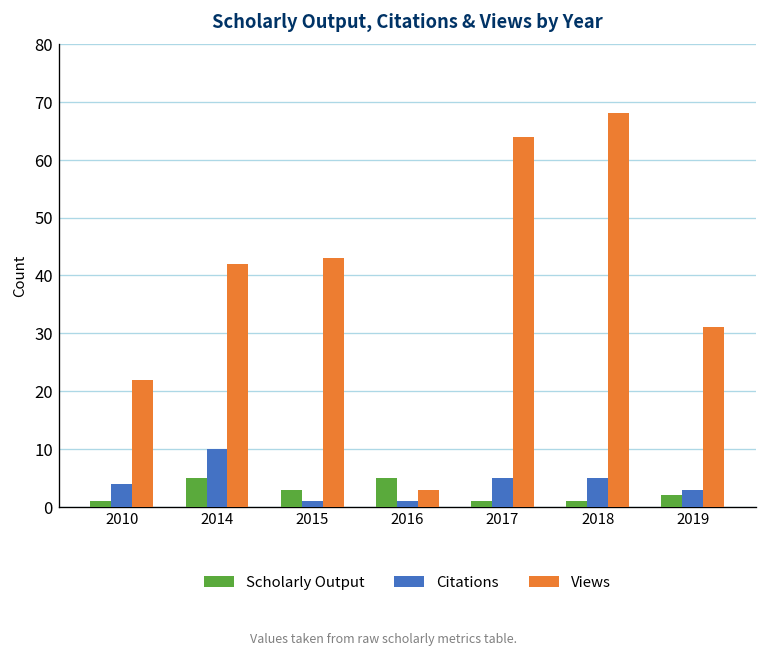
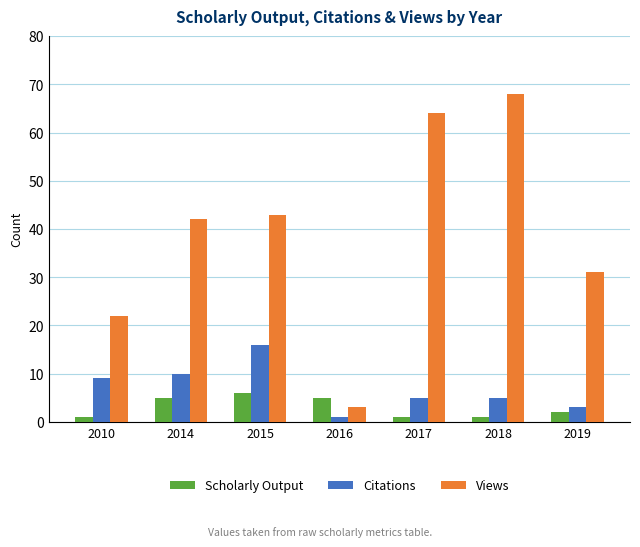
Citations, 2010: 4 -> 9
Scholarly Output, 2015: 3 -> 6
Citations, 2015: 1 -> 16
